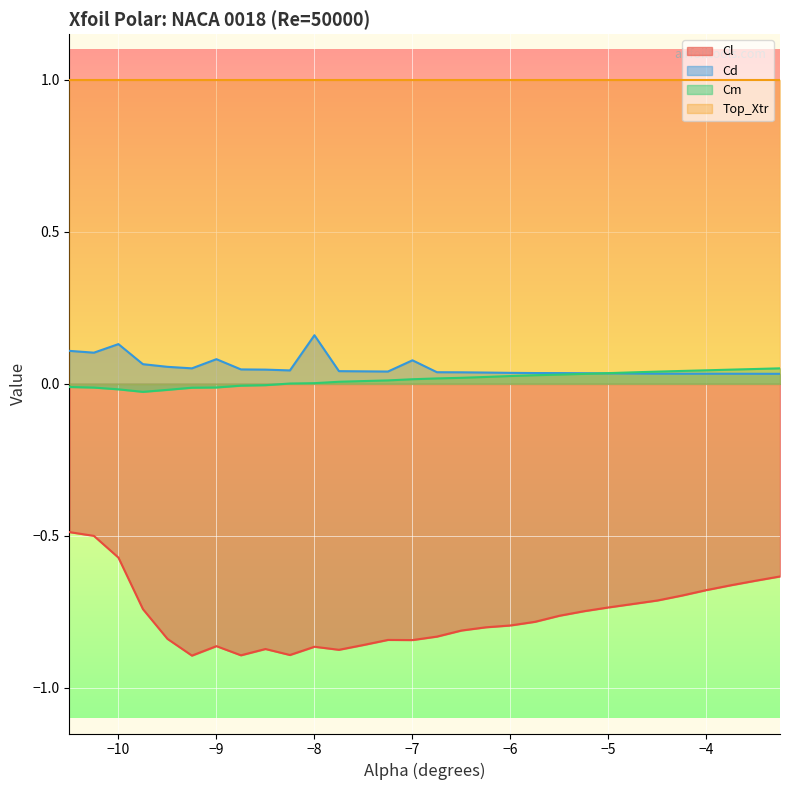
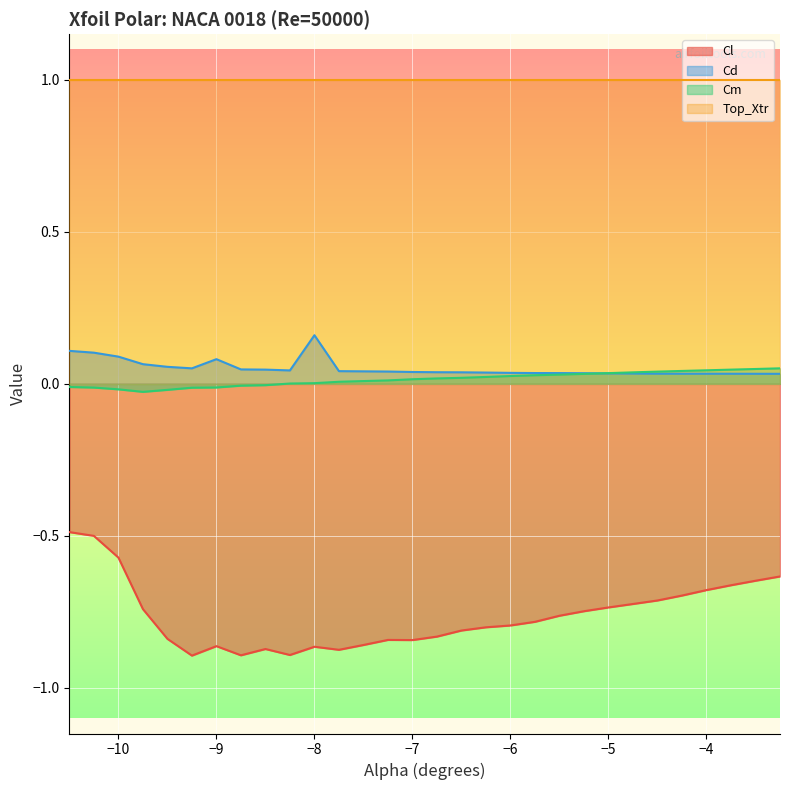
Cd, −10: 0.13 -> 0.09
Cd, −7: 0.08 -> 0.04
